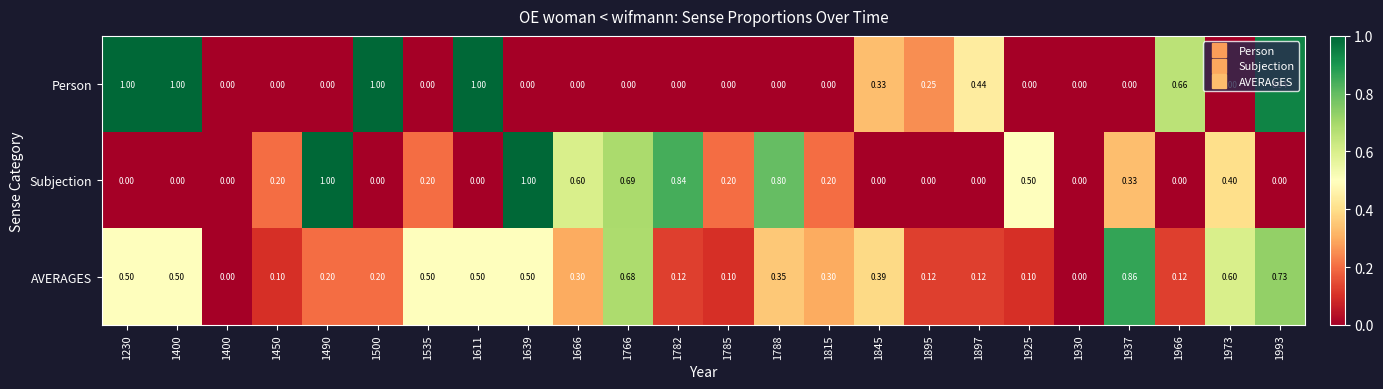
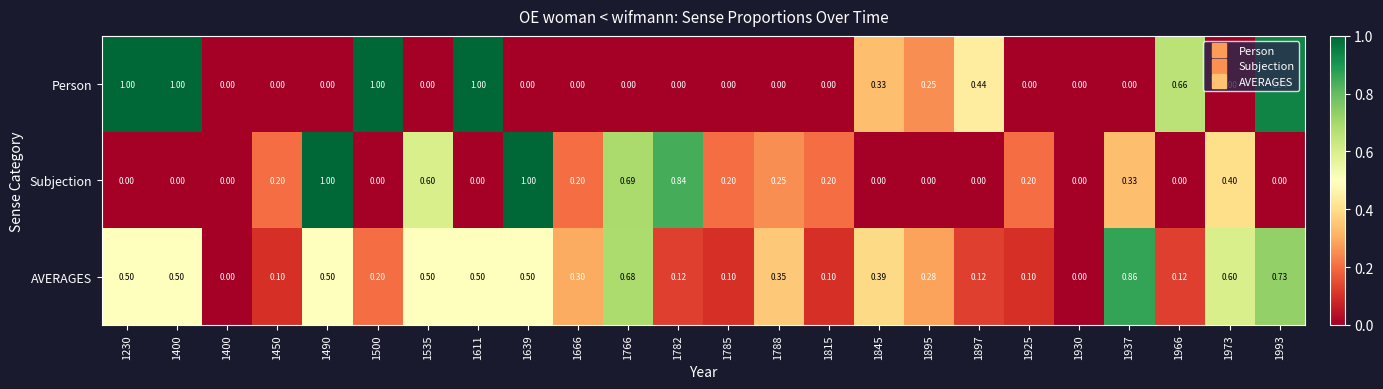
Subjection, 1535: 0.20 -> 0.60
Subjection, 1666: 0.60 -> 0.20
Subjection, 1788: 0.80 -> 0.25
Subjection, 1925: 0.50 -> 0.20
AVERAGES, 1490: 0.20 -> 0.50
AVERAGES, 1815: 0.30 -> 0.10
AVERAGES, 1895: 0.12 -> 0.28
